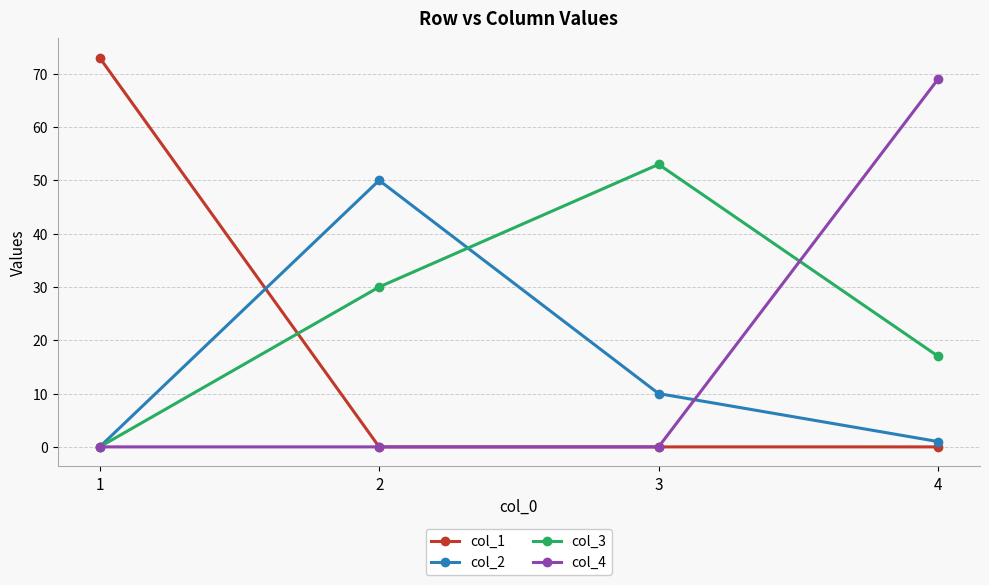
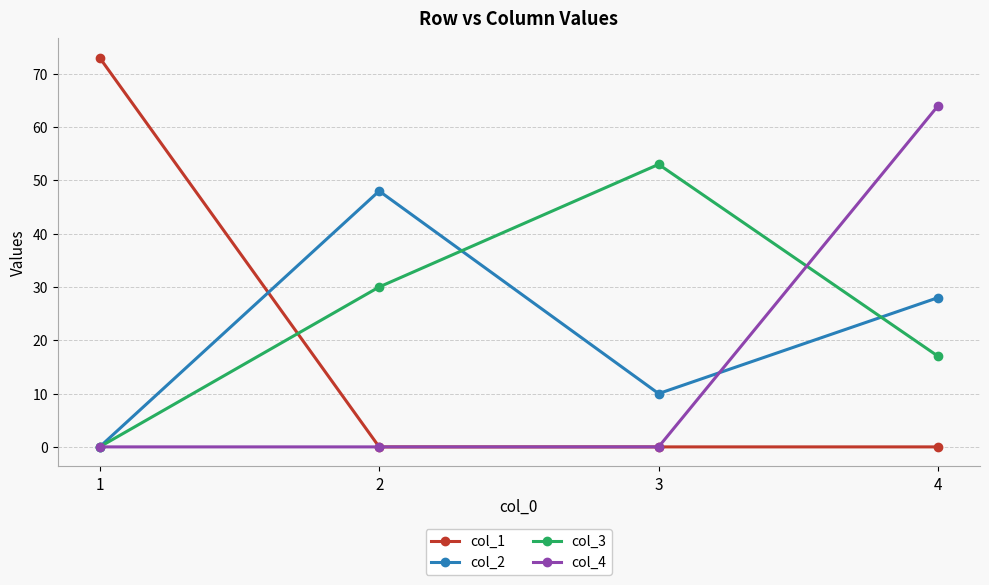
col_2, 2: 50 -> 48
col_2, 4: 1 -> 28
col_4, 4: 69 -> 64
